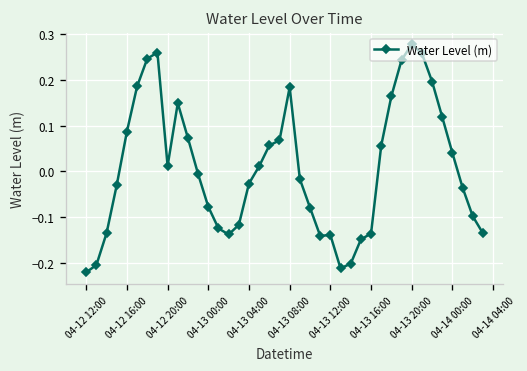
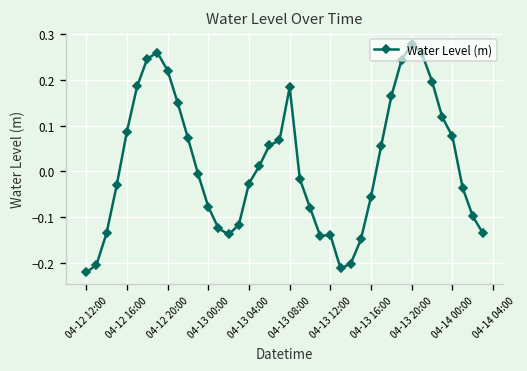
04-12 20:00: 0.01 -> 0.22
04-13 16:00: -0.14 -> -0.05
04-14 00:00: 0.04 -> 0.08
